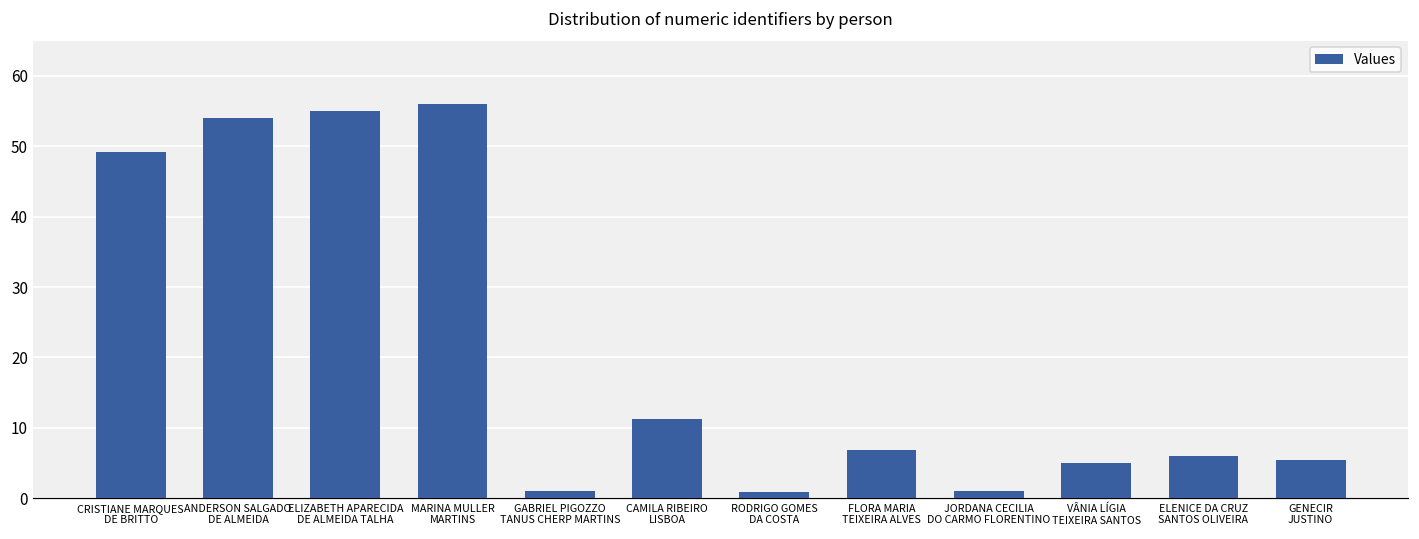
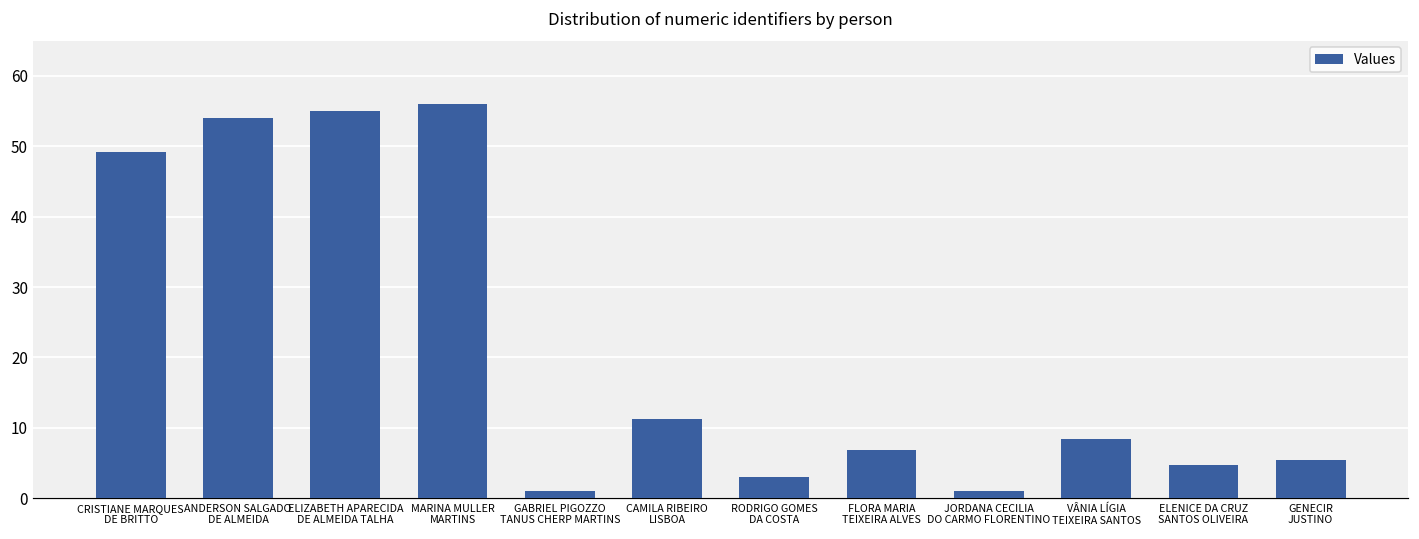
RODRIGO GOMES DA COSTA: 1 -> 3
VÂNIA LÍGIA TEIXEIRA SANTOS: 5 -> 8
ELENICE DA CRUZ SANTOS OLIVEIRA: 6 -> 5
